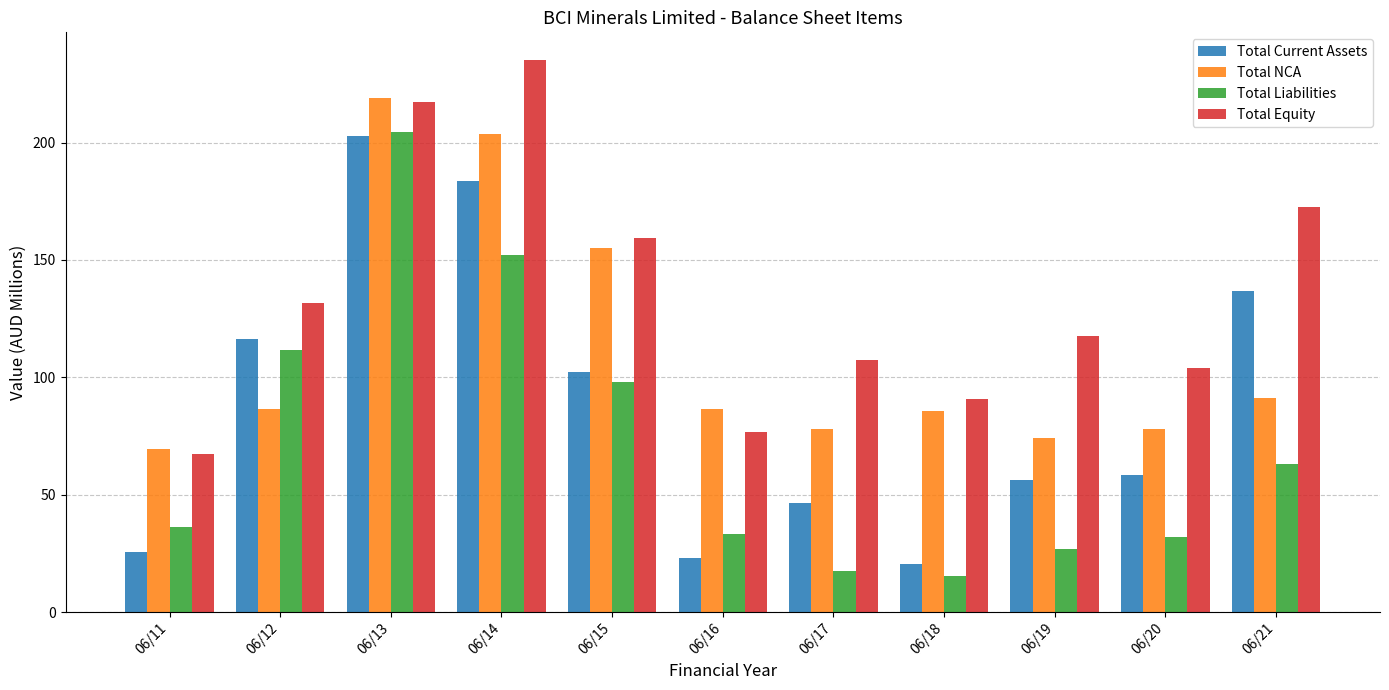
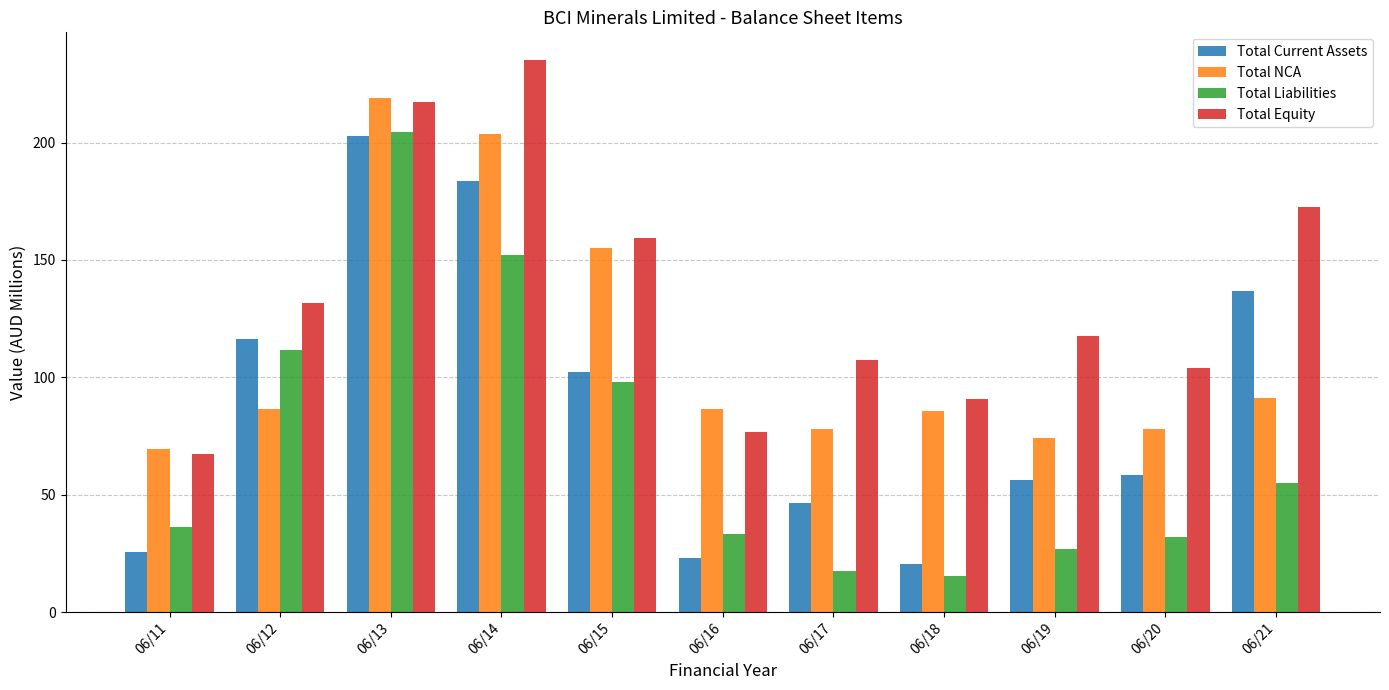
Total Liabilities, 06/21: 63 -> 55
